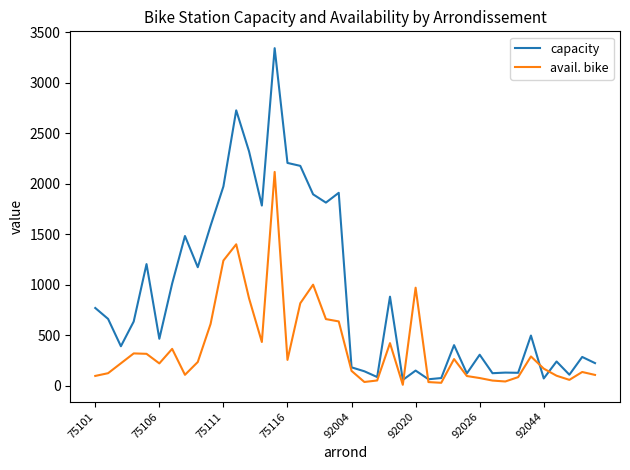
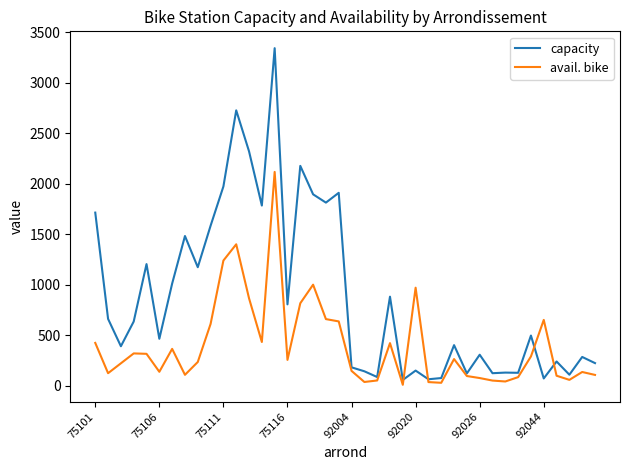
capacity, 75101: 770 -> 1710
avail. bike, 75101: 100 -> 420
avail. bike, 75106: 220 -> 140
capacity, 75116: 2210 -> 800
avail. bike, 92044: 170 -> 650
